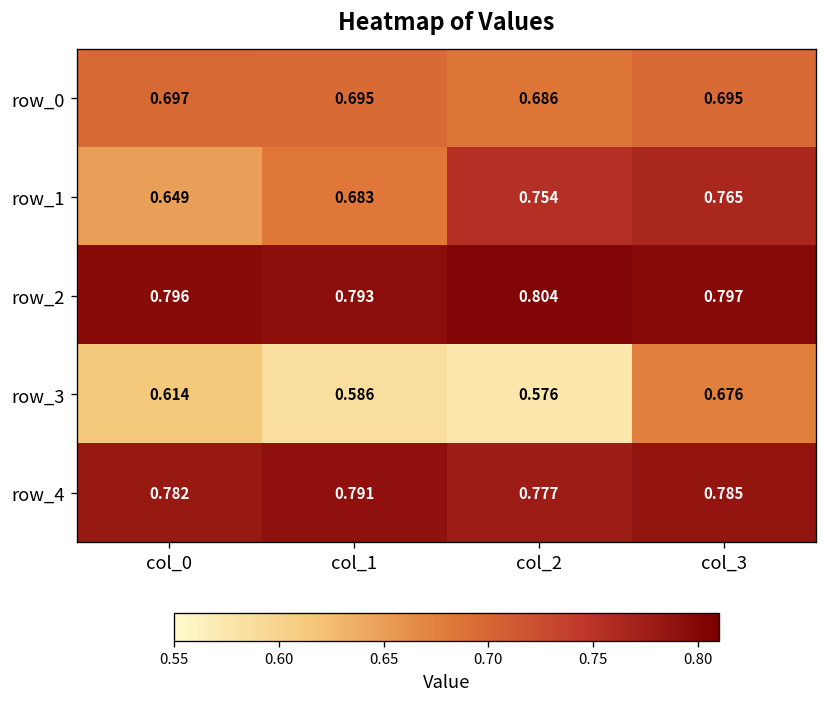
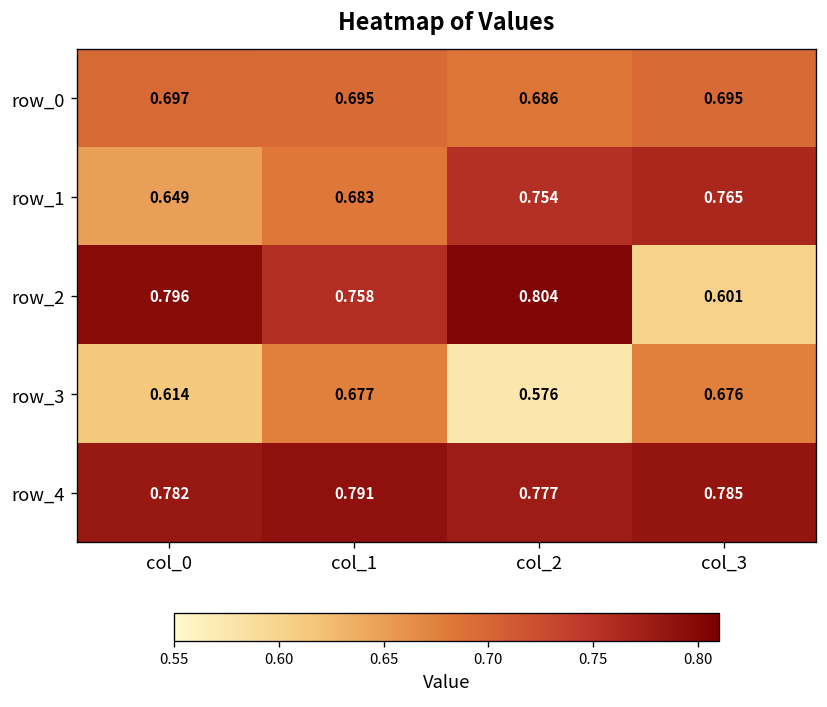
row_2, col_1: 0.793 -> 0.758
row_2, col_3: 0.797 -> 0.601
row_3, col_1: 0.586 -> 0.677
